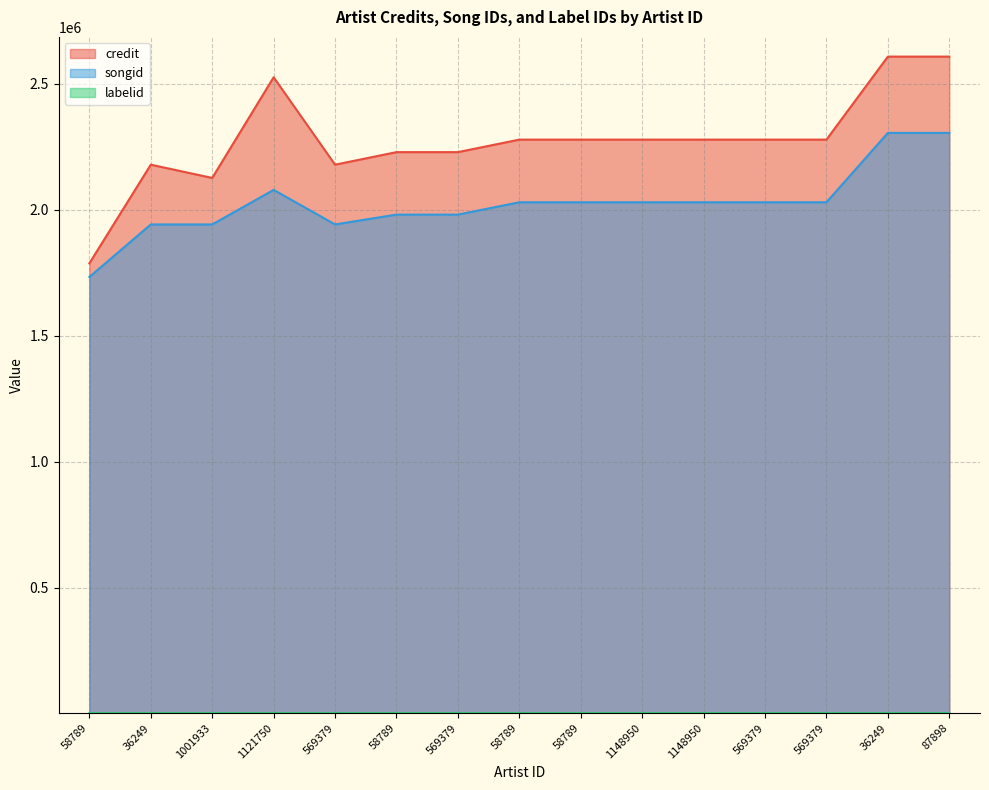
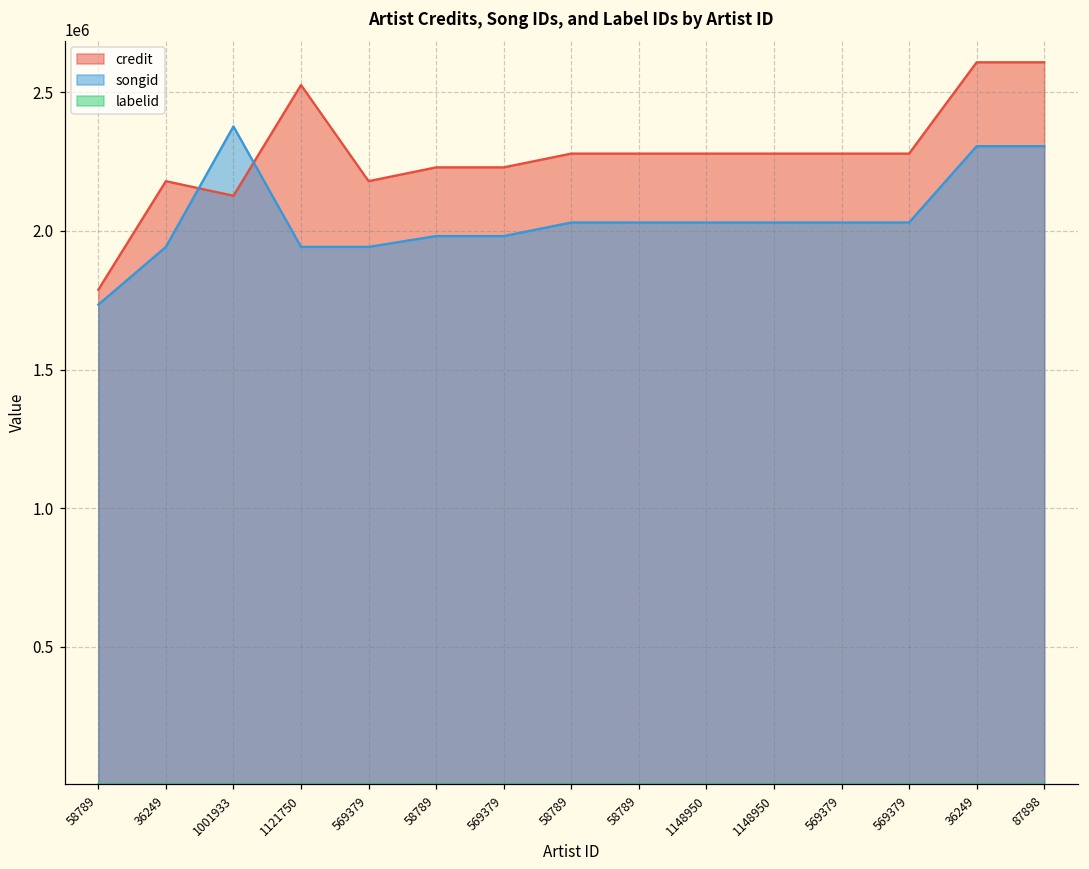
songid, 1001933: 1940000 -> 2380000
songid, 1121750: 2080000 -> 1940000
